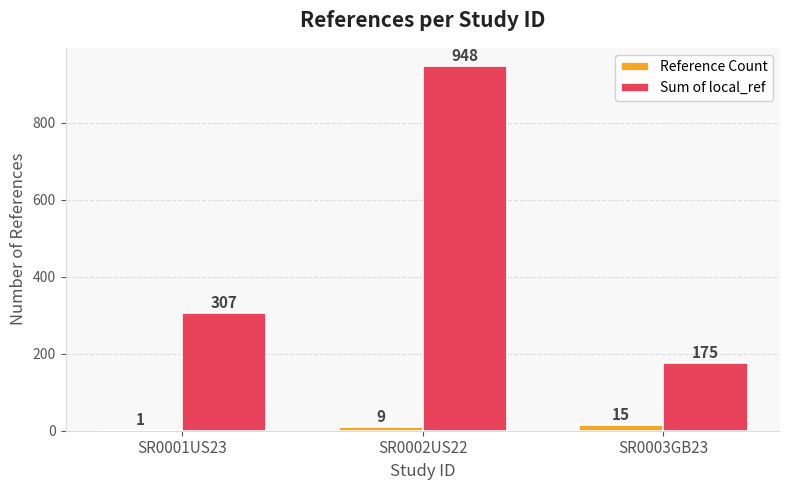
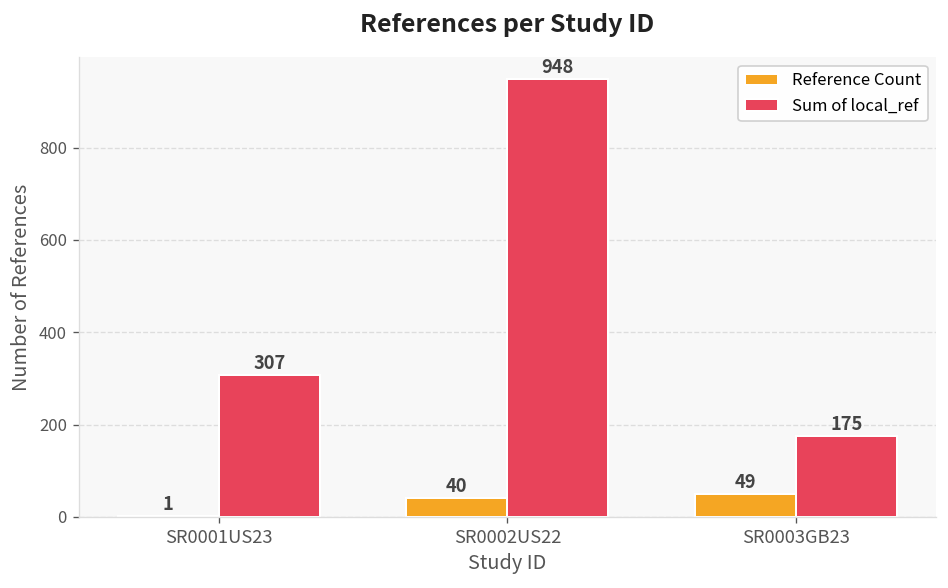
Reference Count, SR0002US22: 9 -> 40
Reference Count, SR0003GB23: 15 -> 49
